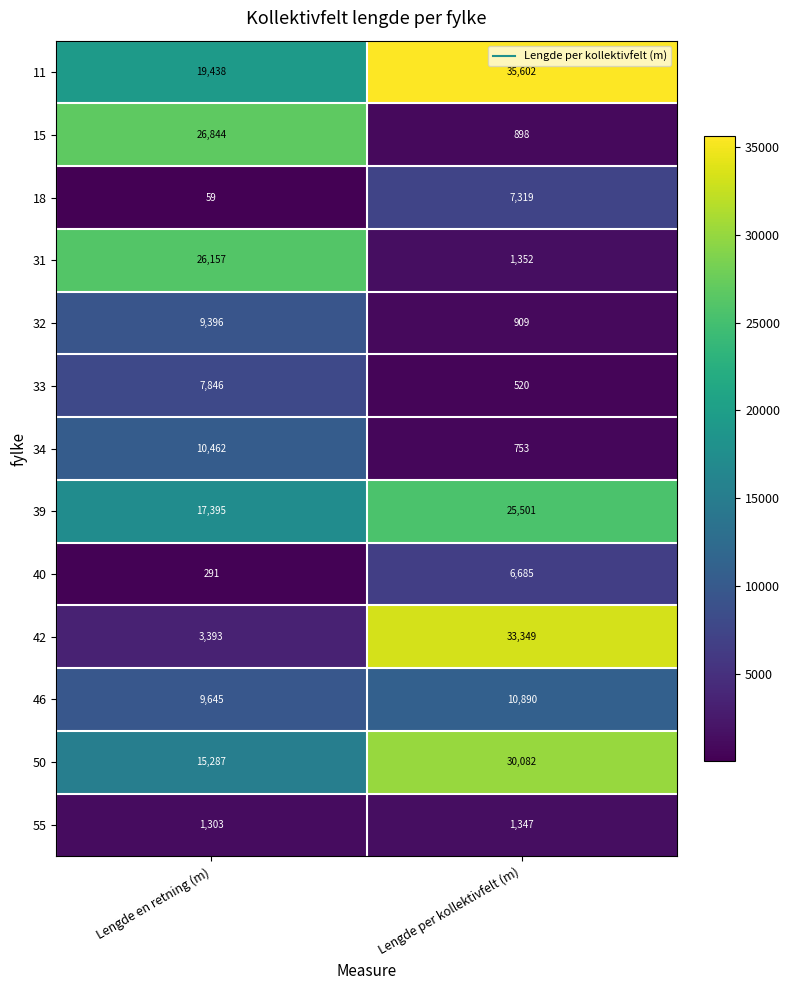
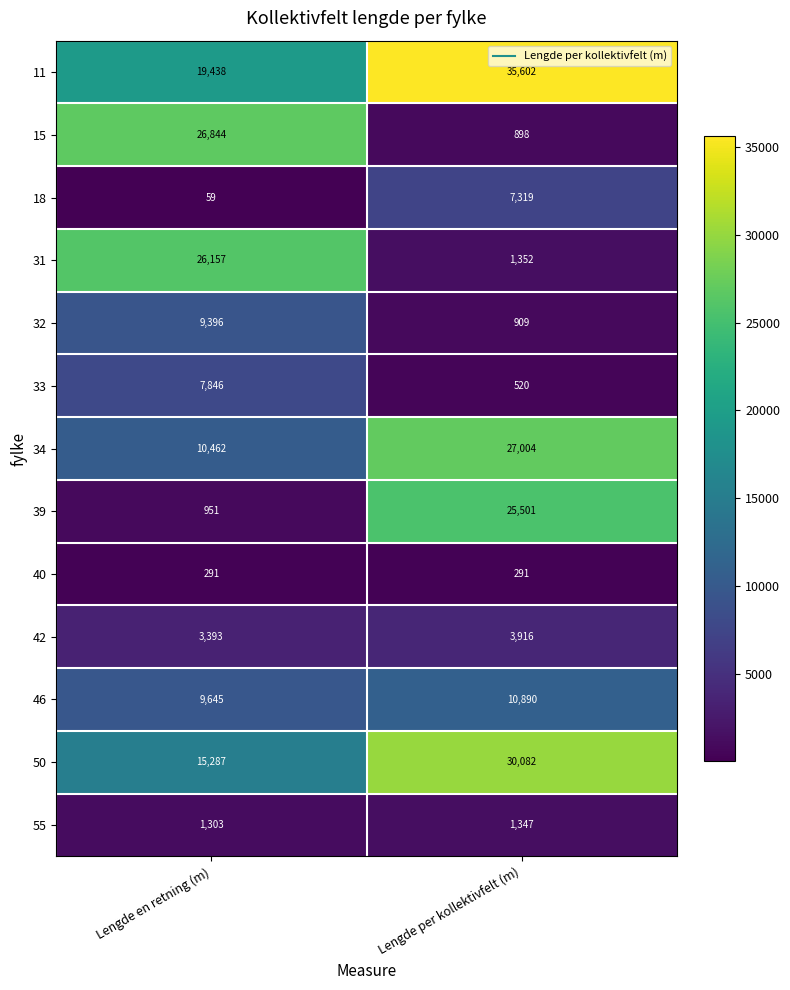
34, Lengde per kollektivfelt (m): 753 -> 27,004
39, Lengde en retning (m): 17,395 -> 951
40, Lengde per kollektivfelt (m): 6,685 -> 291
42, Lengde per kollektivfelt (m): 33,349 -> 3,916
